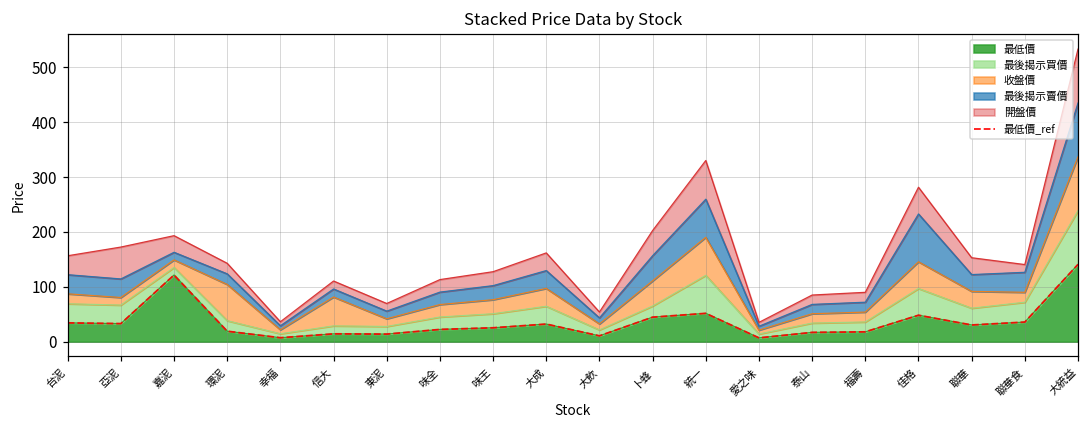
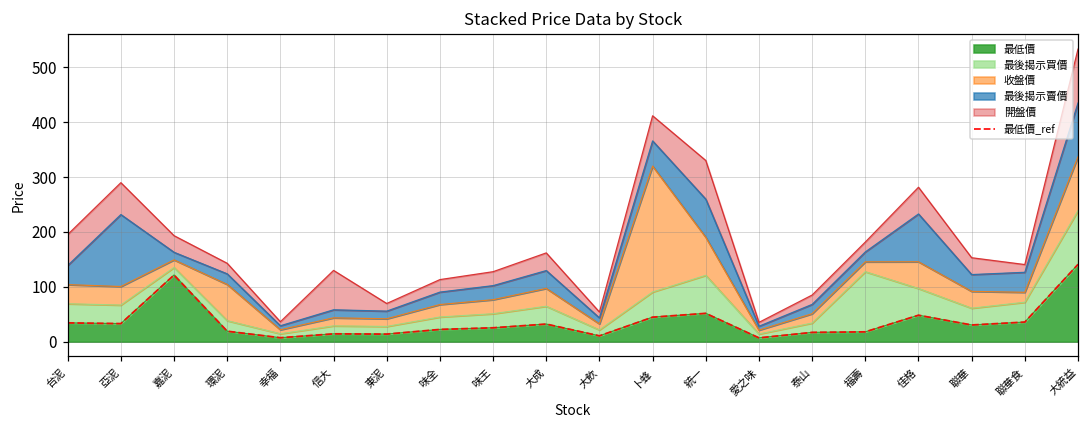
收盤價, 台泥: 20 -> 30
開盤價, 台泥: 30 -> 60
收盤價, 亞泥: 10 -> 30
最後揭示賣價, 亞泥: 30 -> 130
收盤價, 信大: 50 -> 10
開盤價, 信大: 10 -> 70
最後揭示買價, 卜蜂: 20 -> 50
收盤價, 卜蜂: 50 -> 230
最後揭示買價, 福壽: 20 -> 110
